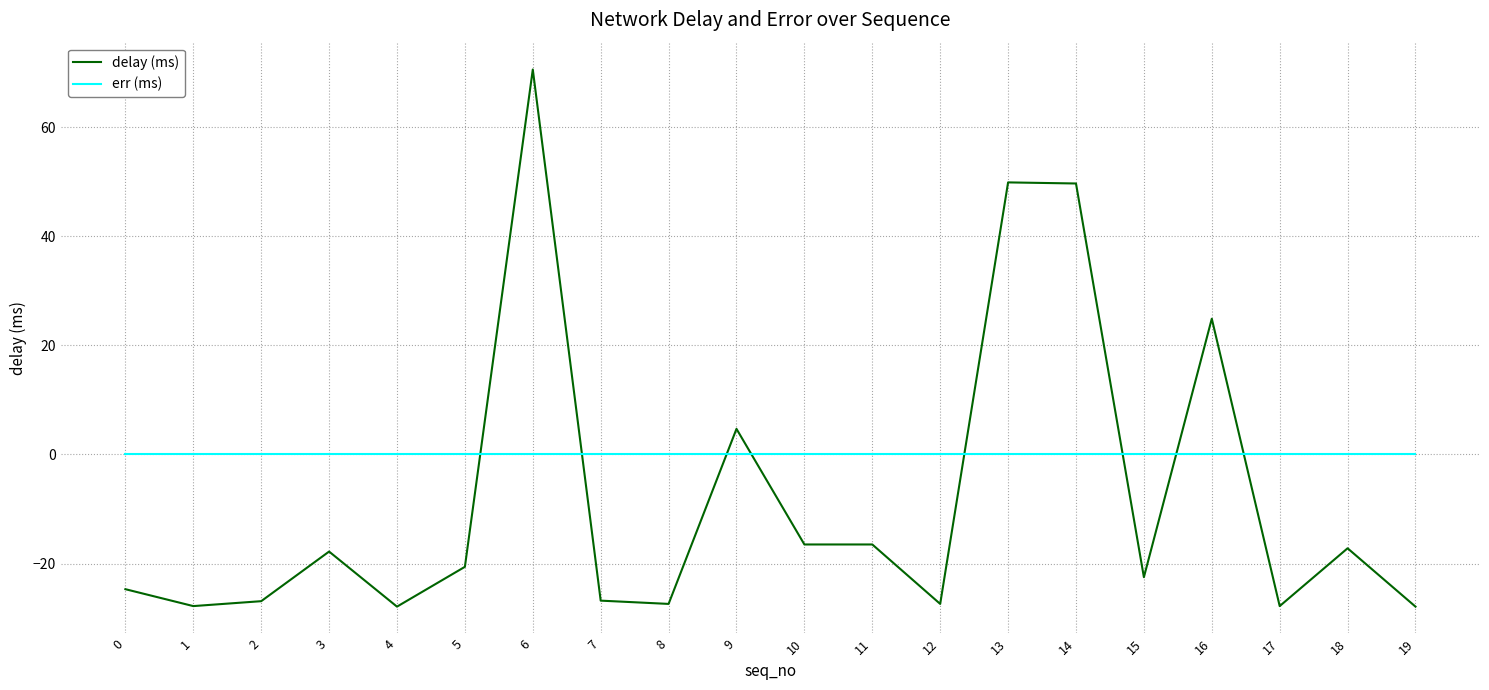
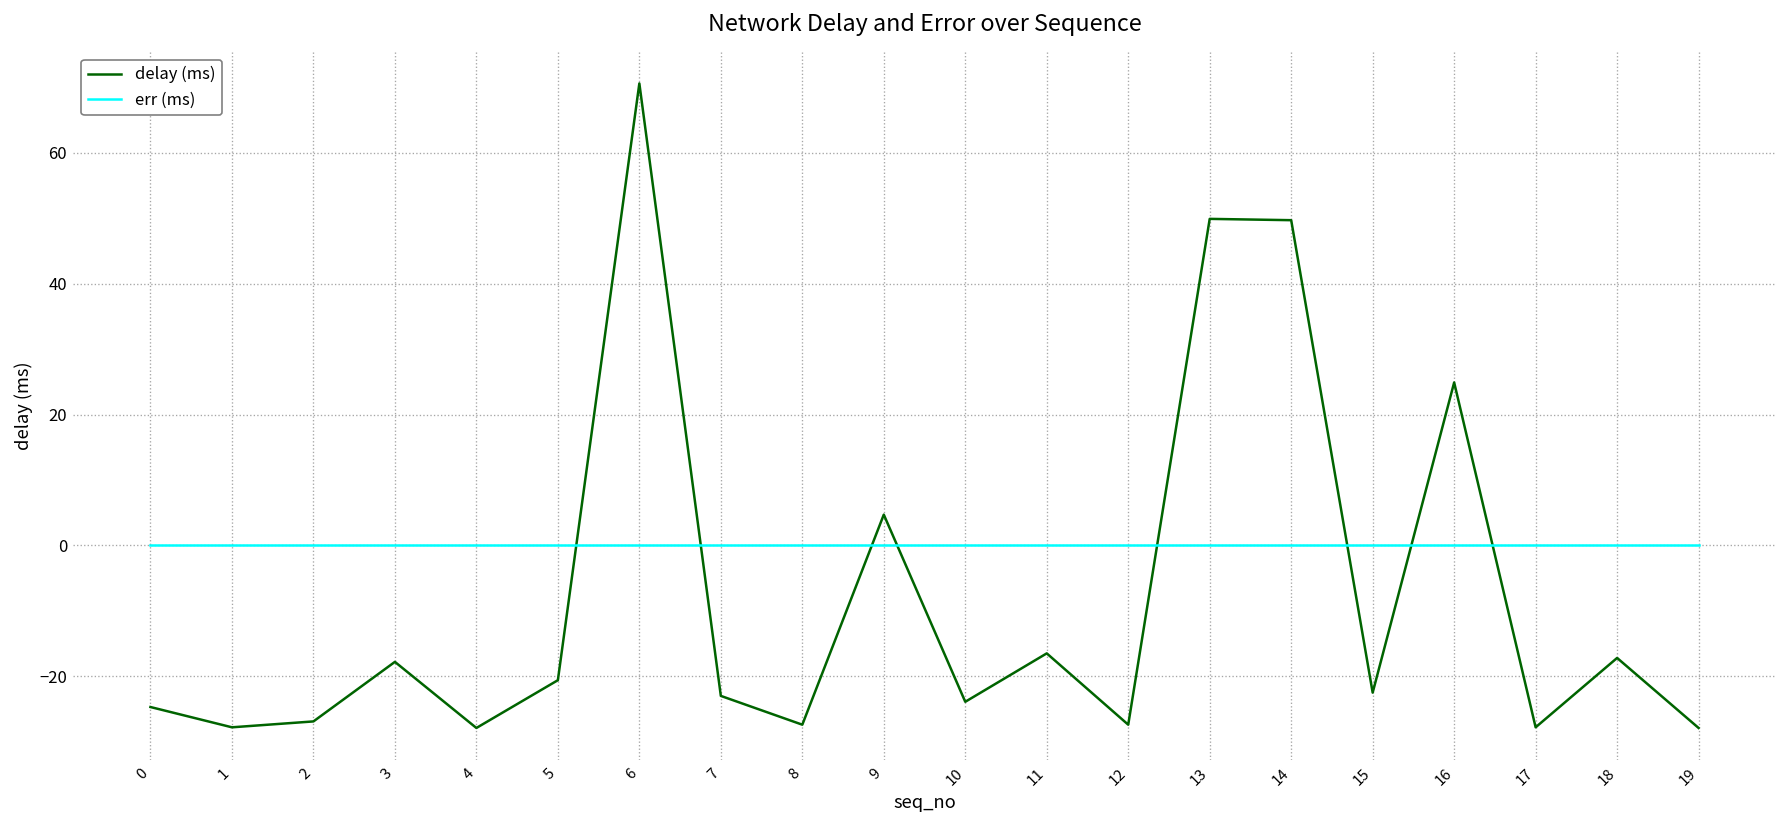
delay (ms), 7: -27 -> -23
delay (ms), 10: -17 -> -24
